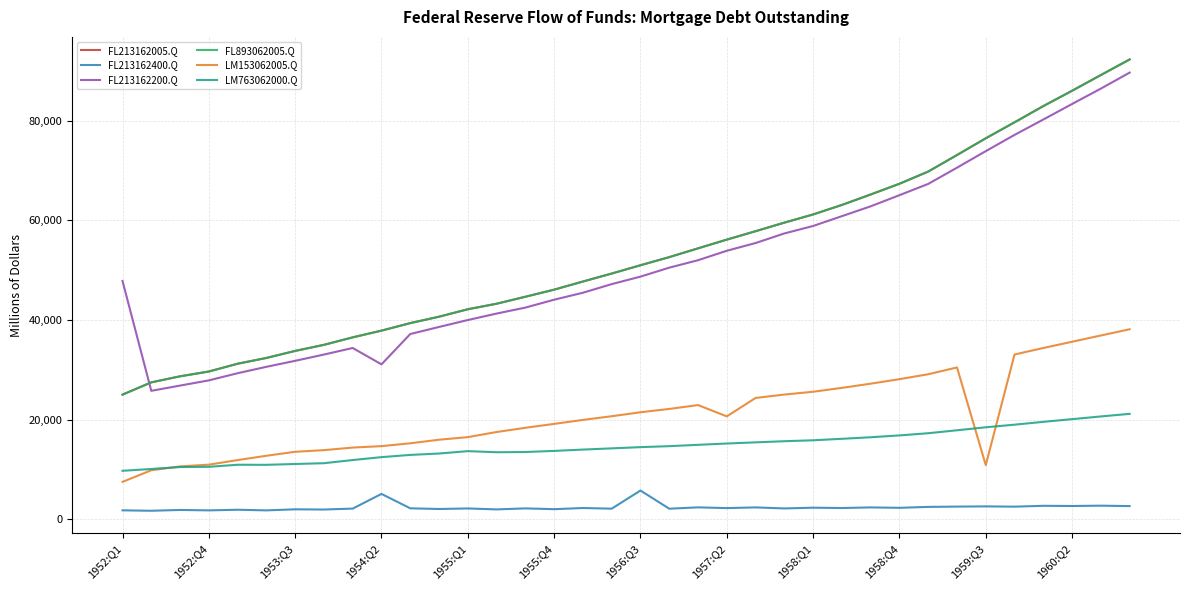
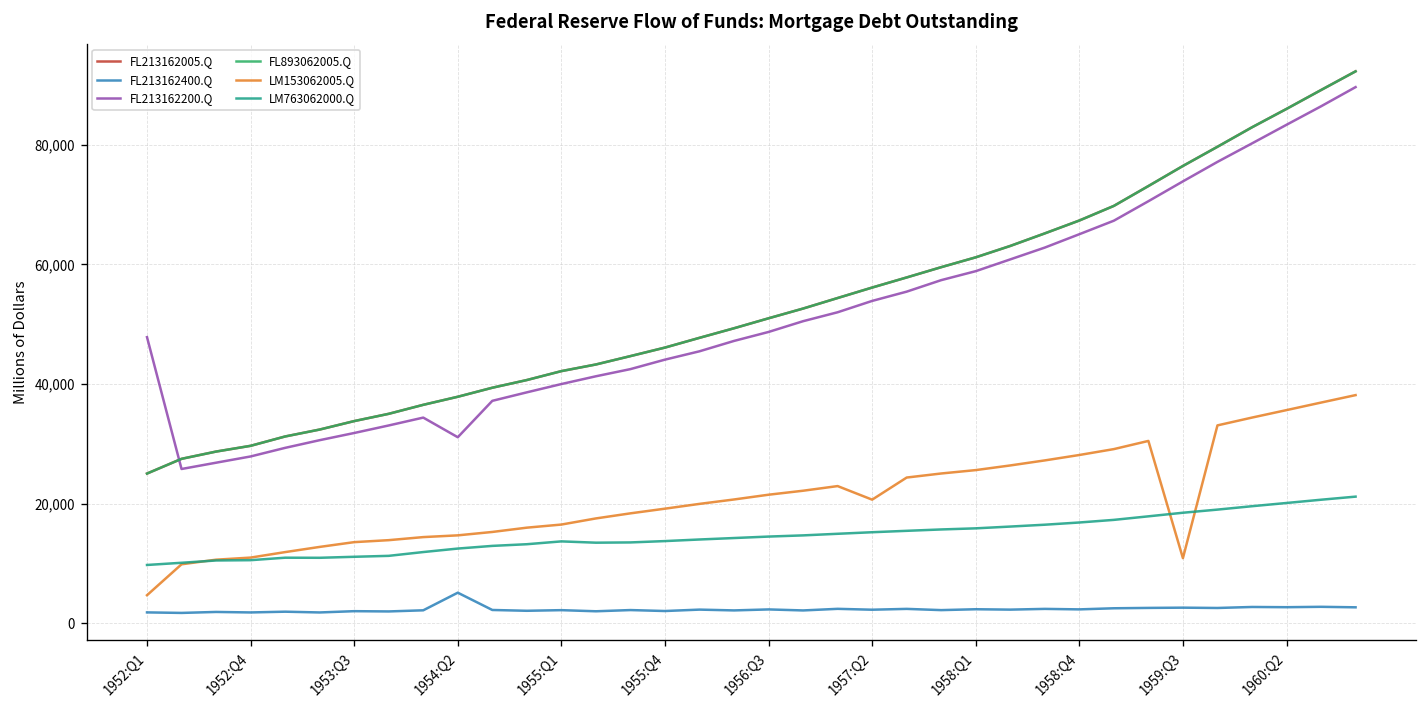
LM153062005.Q, 1952:Q1: 7,000 -> 5,000
FL213162400.Q, 1956:Q3: 6,000 -> 2,000
